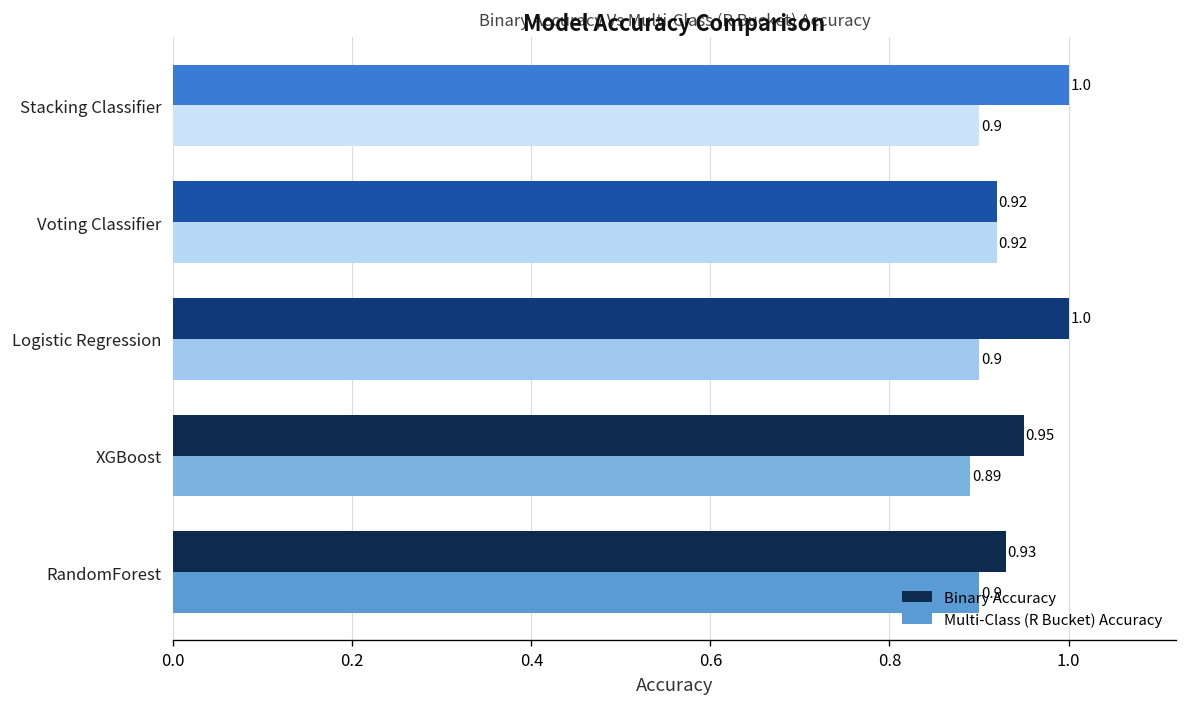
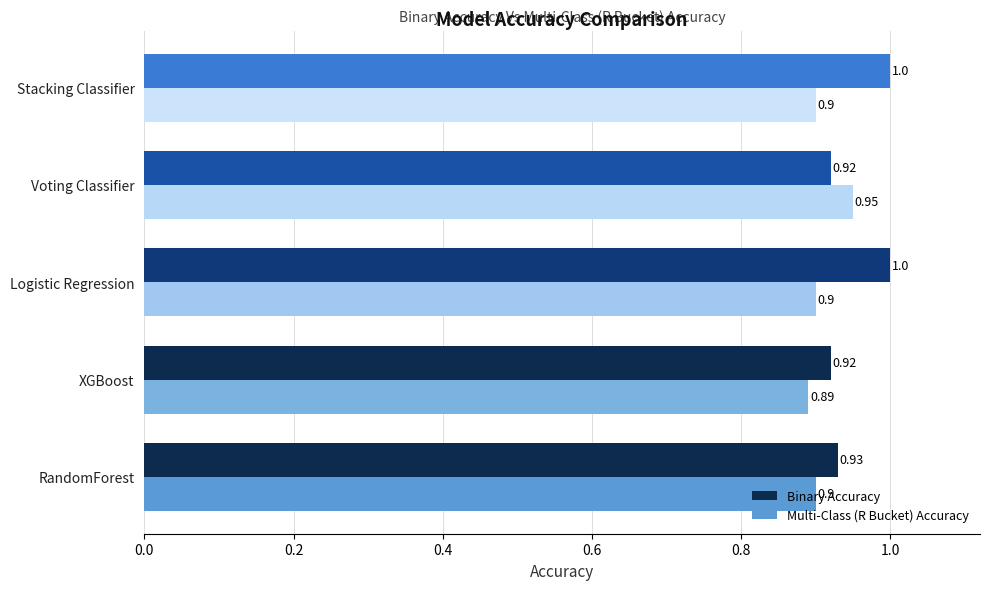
Multi-Class (R Bucket) Accuracy, Voting Classifier: 0.92 -> 0.95
Binary Accuracy, XGBoost: 0.95 -> 0.92
